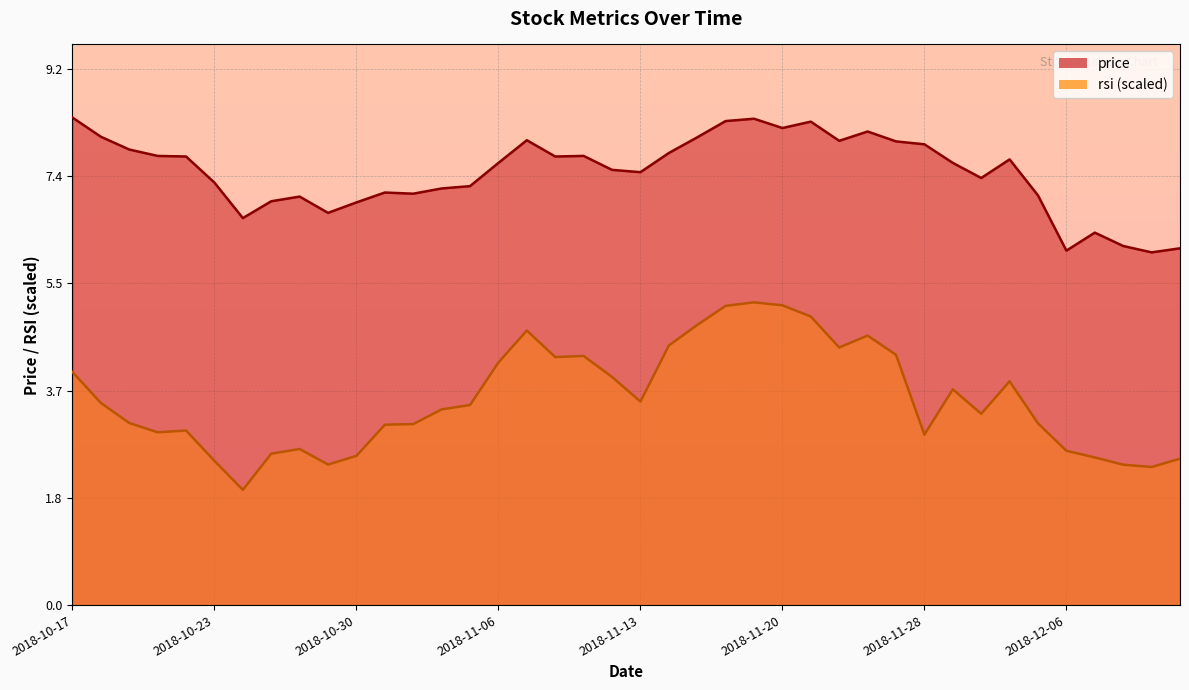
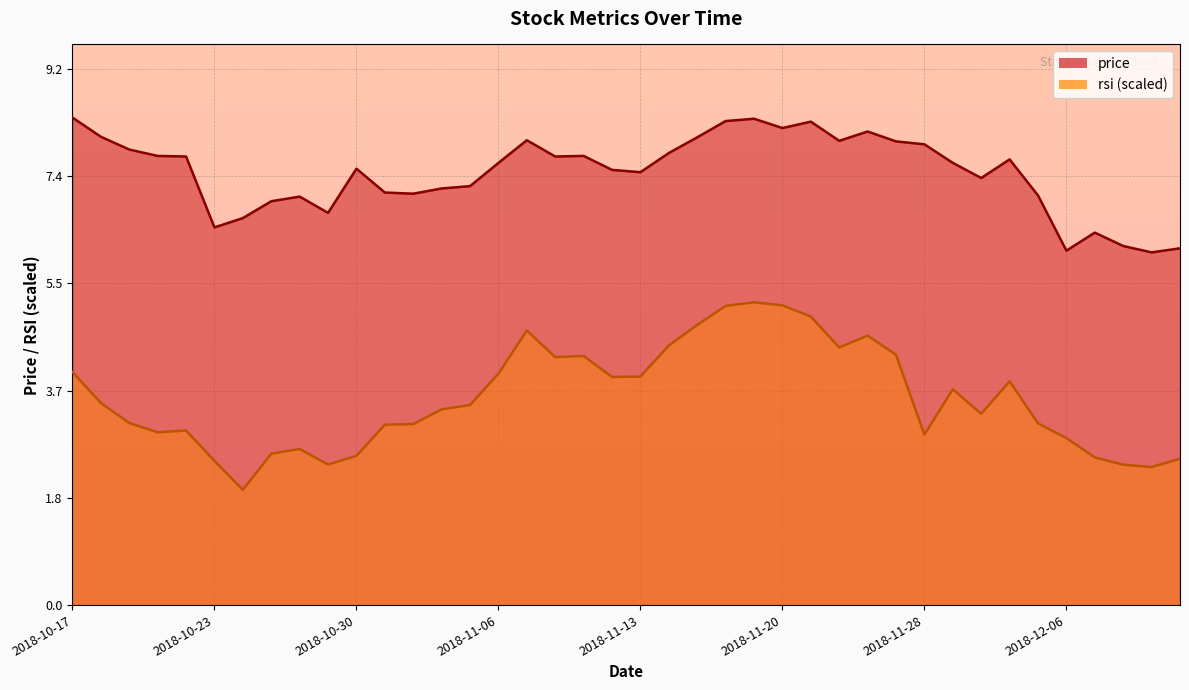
price, 2018-10-23: 7.3 -> 6.5
price, 2018-10-30: 6.9 -> 7.5
rsi (scaled), 2018-11-06: 4.2 -> 4.0
rsi (scaled), 2018-11-13: 3.5 -> 3.9
rsi (scaled), 2018-12-06: 2.7 -> 2.9
